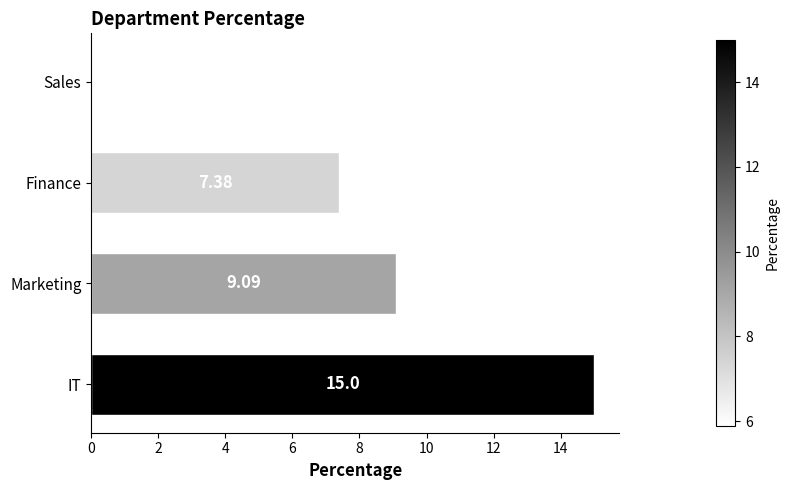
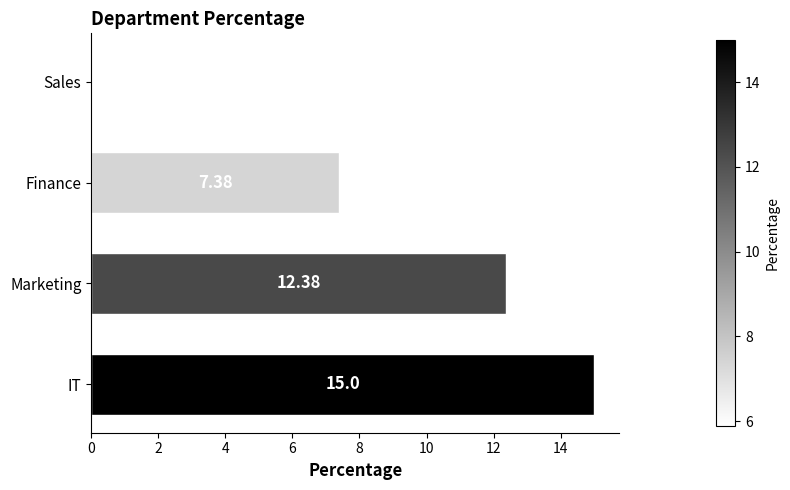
Marketing: 9.09 -> 12.38
